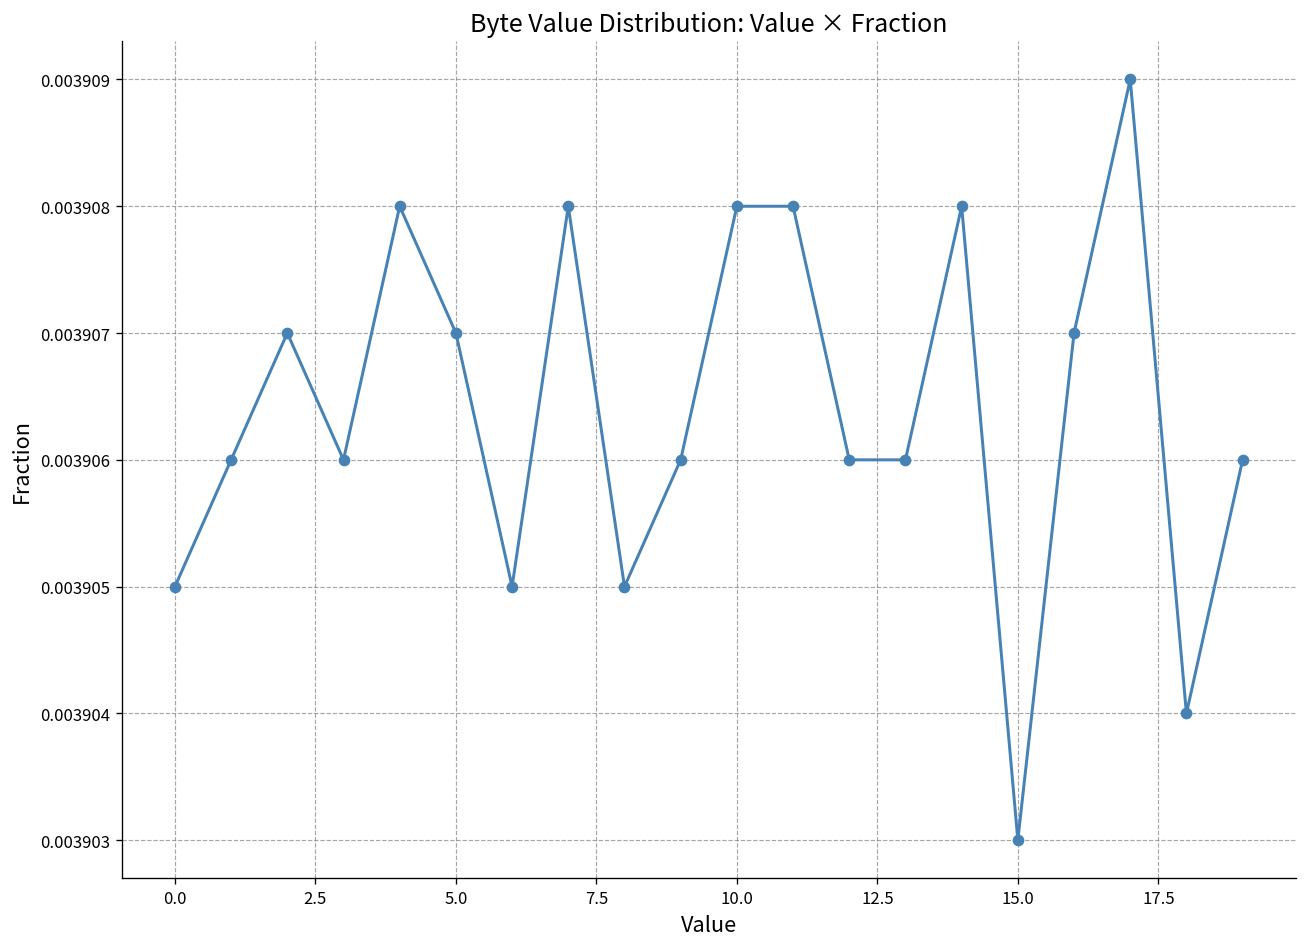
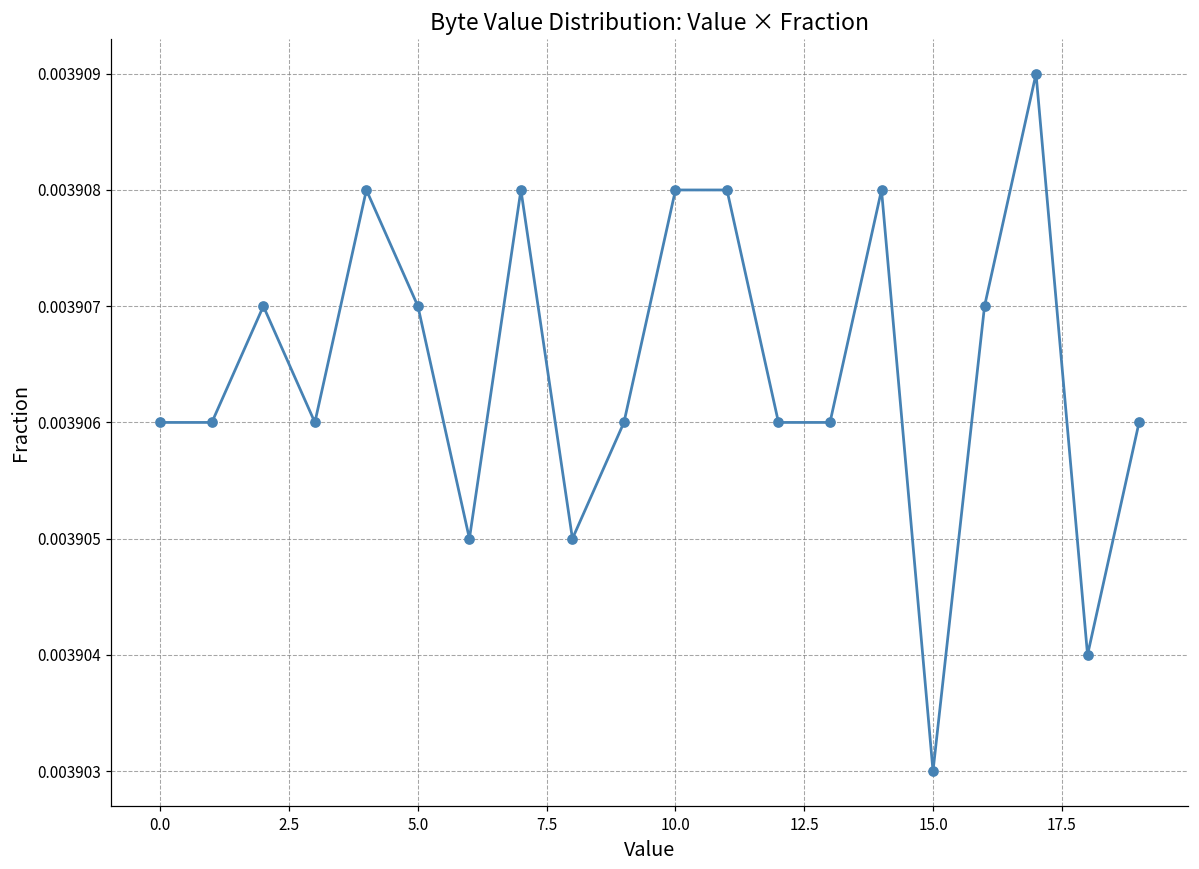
0.0: 0.003905 -> 0.003906
